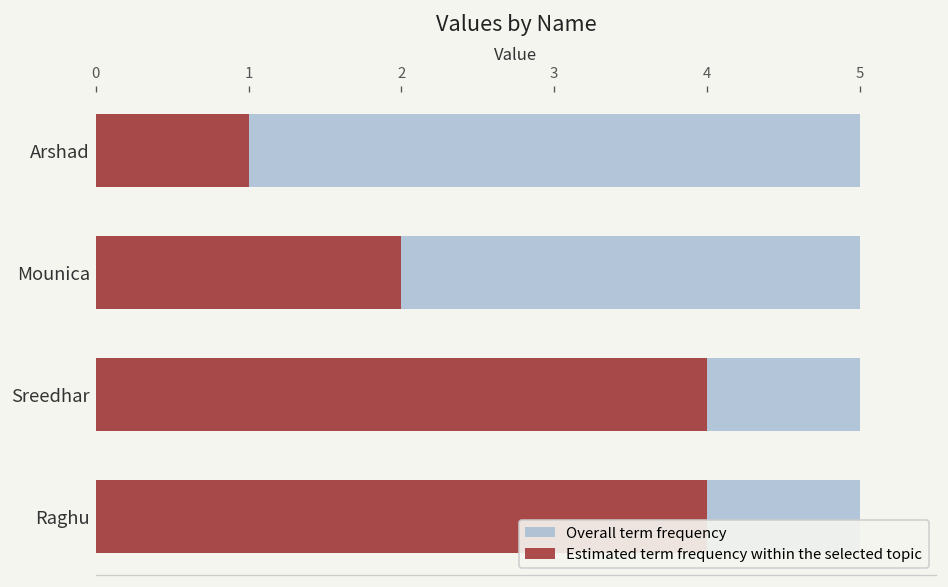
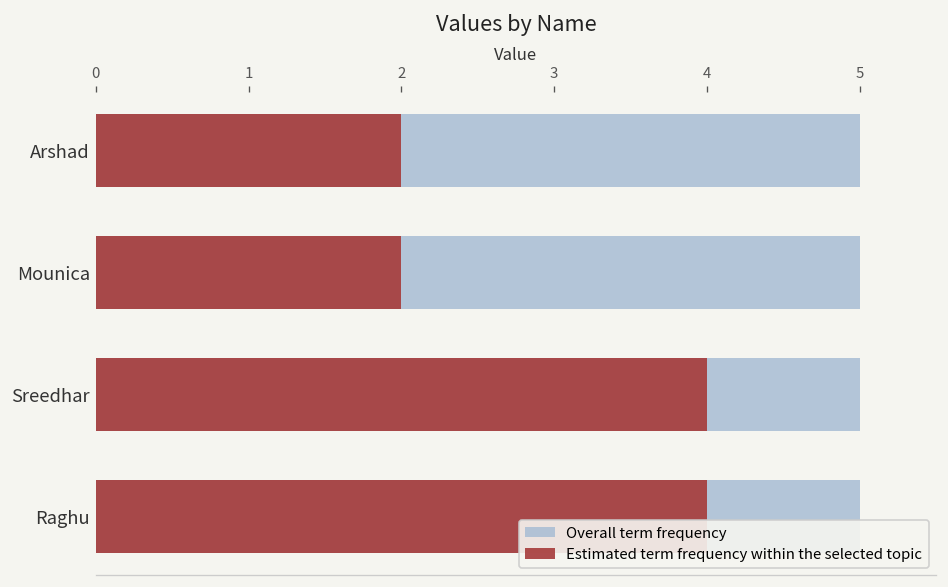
Estimated term frequency within the selected topic, Arshad: 1 -> 2
